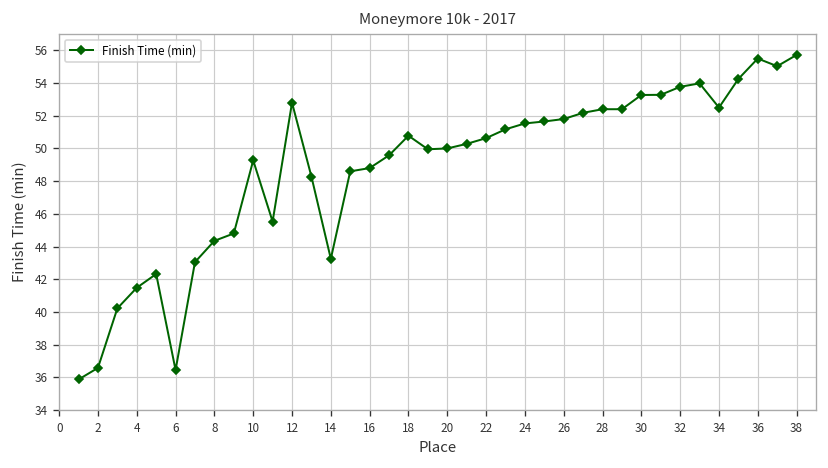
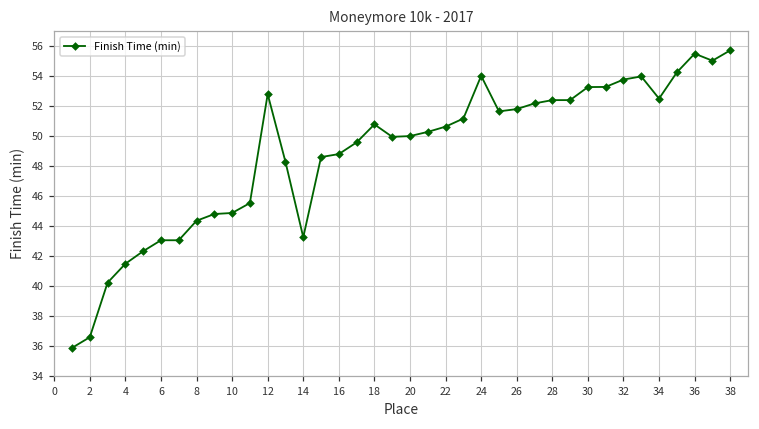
6: 36.5 -> 43.1
10: 49.3 -> 44.9
24: 51.5 -> 54.0
